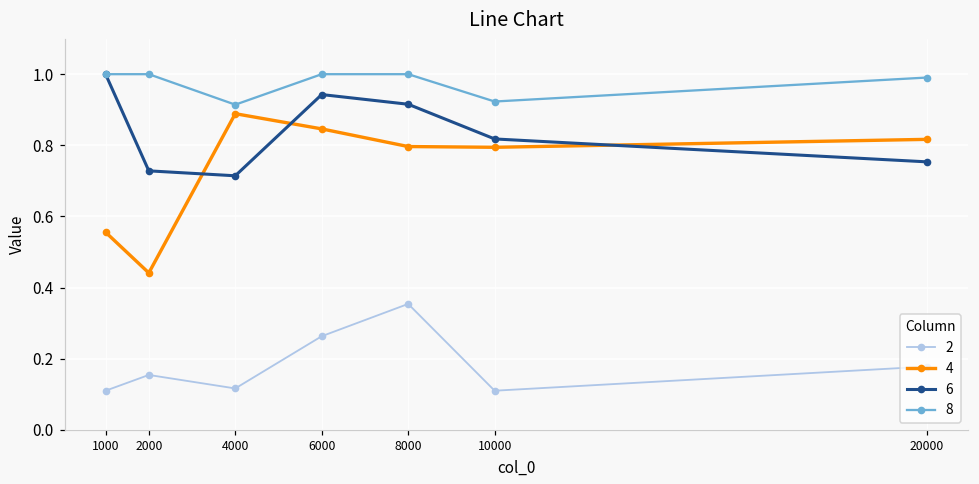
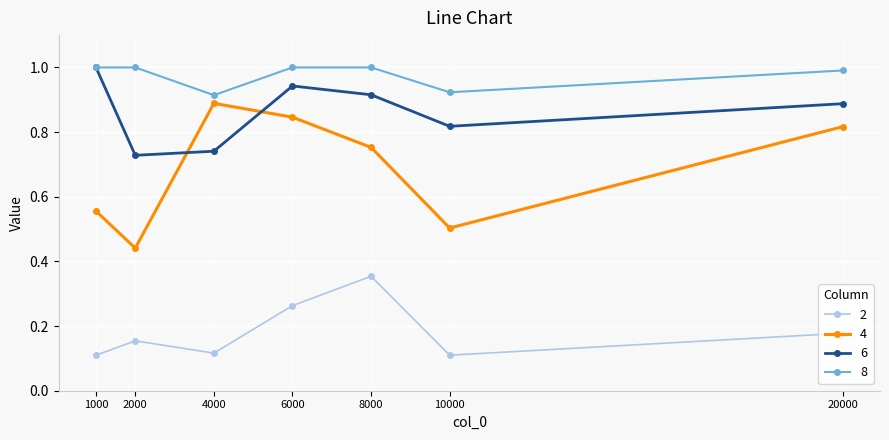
6, 4000: 0.71 -> 0.74
4, 8000: 0.80 -> 0.75
4, 10000: 0.79 -> 0.50
6, 20000: 0.75 -> 0.89
